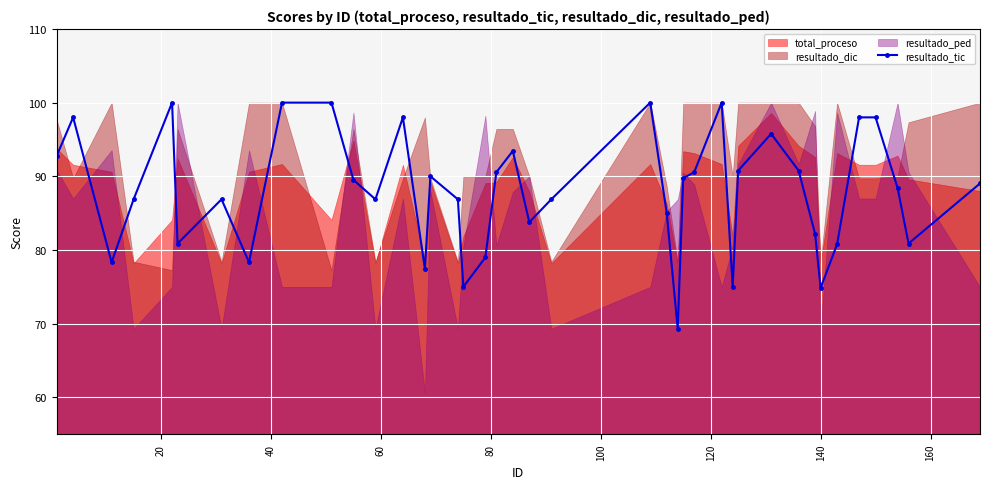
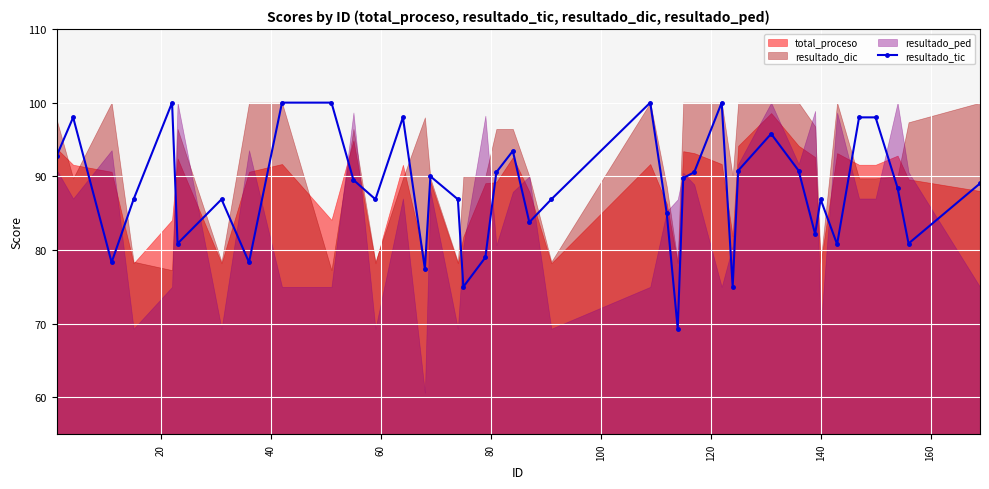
resultado_tic, 140: 75 -> 87
